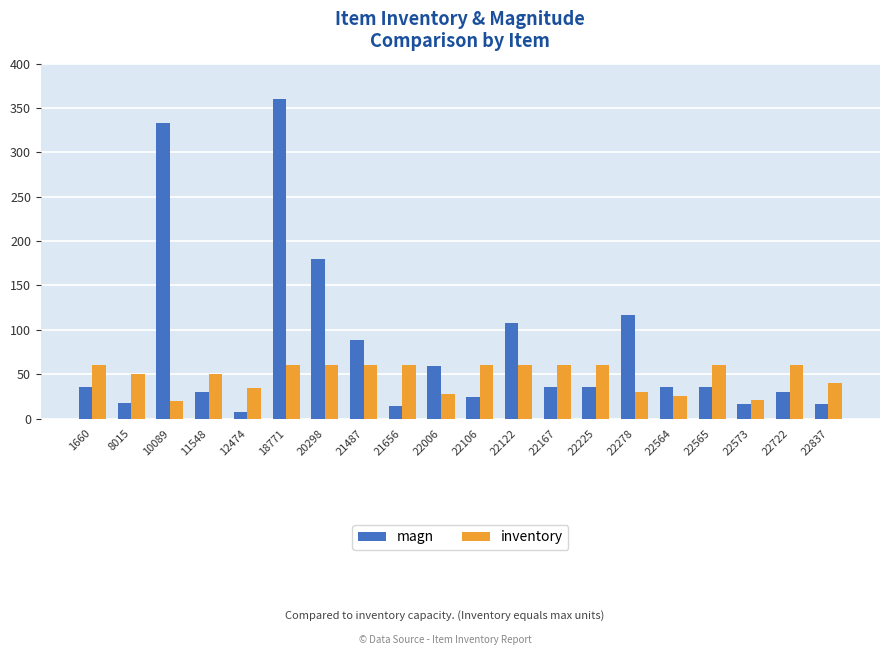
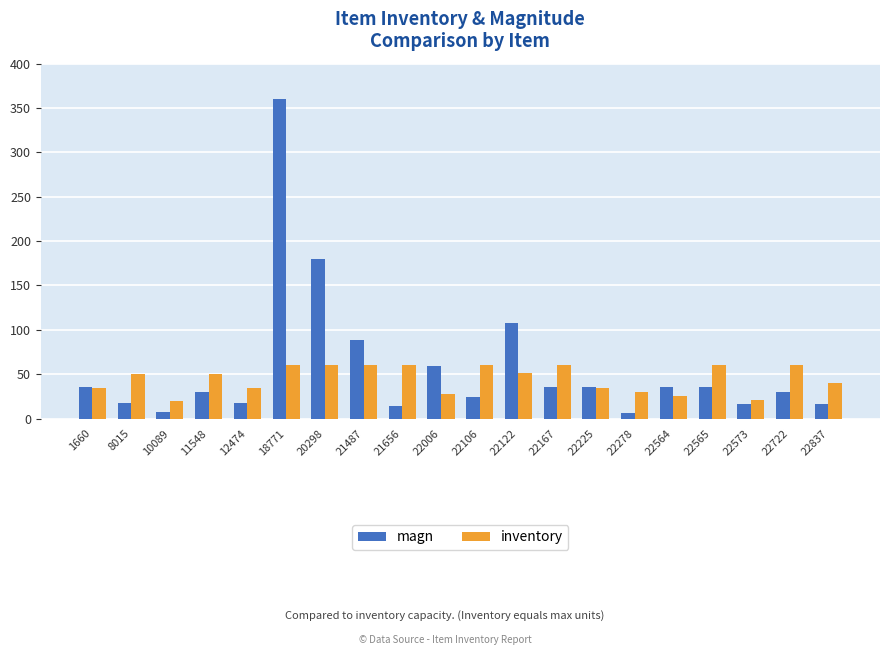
inventory, 1660: 60 -> 40
magn, 10089: 330 -> 10
magn, 12474: 10 -> 20
inventory, 22122: 60 -> 50
inventory, 22225: 60 -> 30
magn, 22278: 120 -> 10
